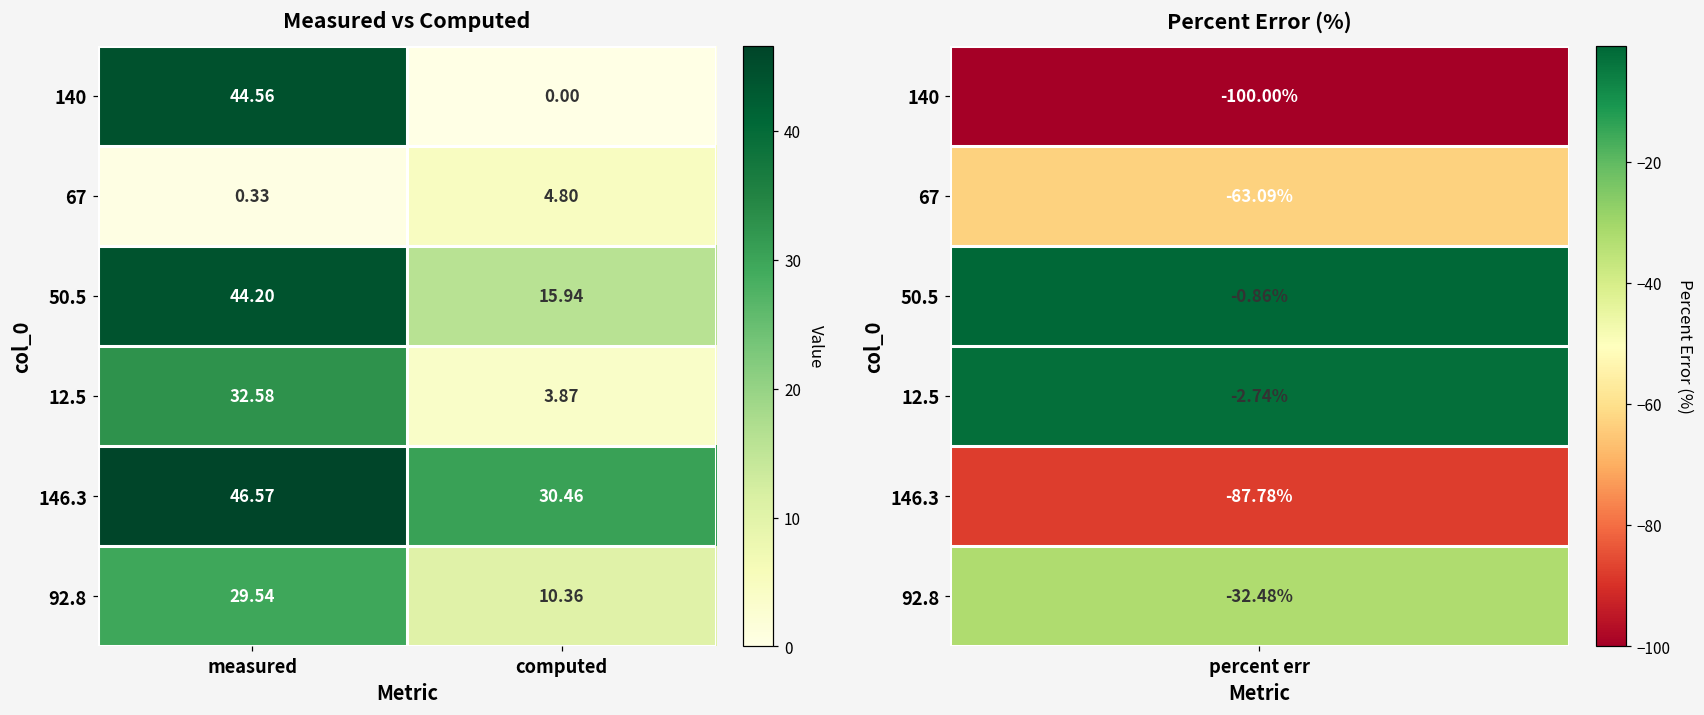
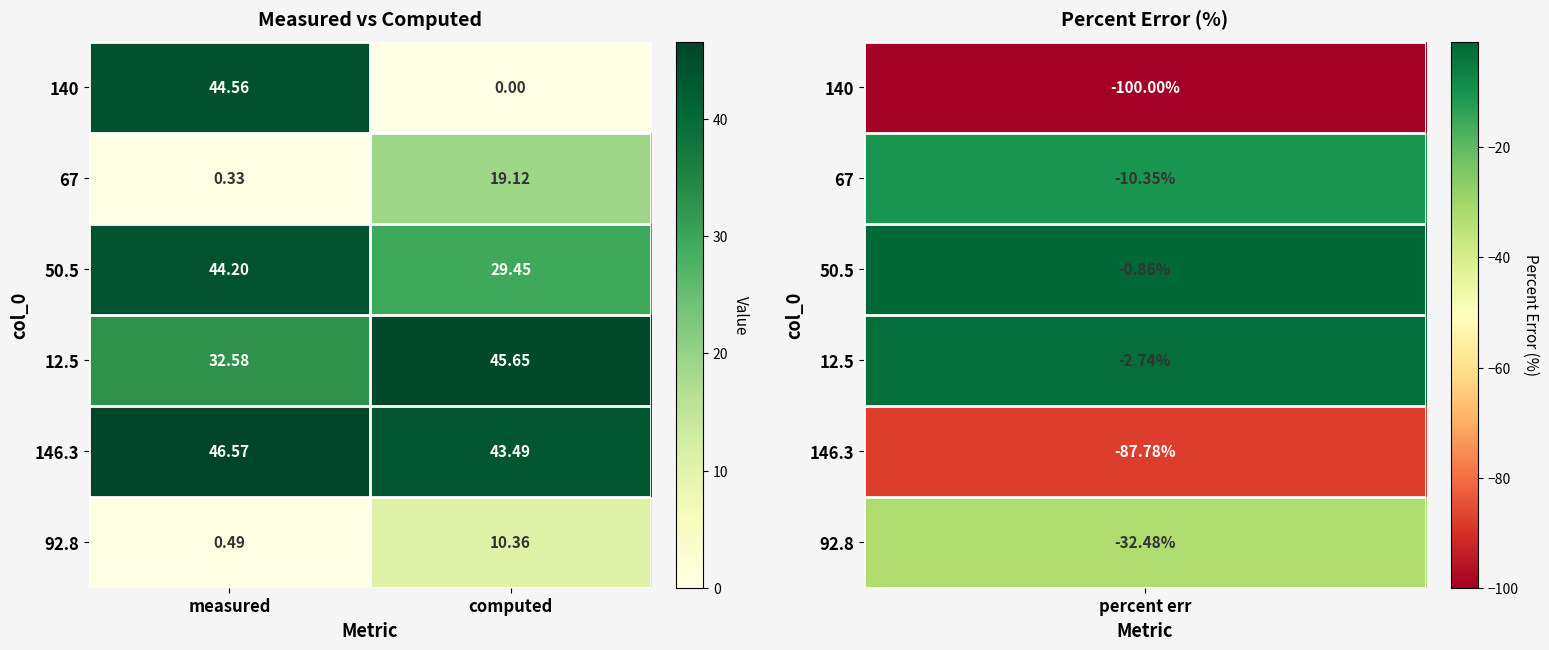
Measured vs Computed, 67, computed: 4.80 -> 19.12
Measured vs Computed, 50.5, computed: 15.94 -> 29.45
Measured vs Computed, 12.5, computed: 3.87 -> 45.65
Measured vs Computed, 146.3, computed: 30.46 -> 43.49
Measured vs Computed, 92.8, measured: 29.54 -> 0.49
Percent Error (%), 67, percent err: -63.09% -> -10.35%
